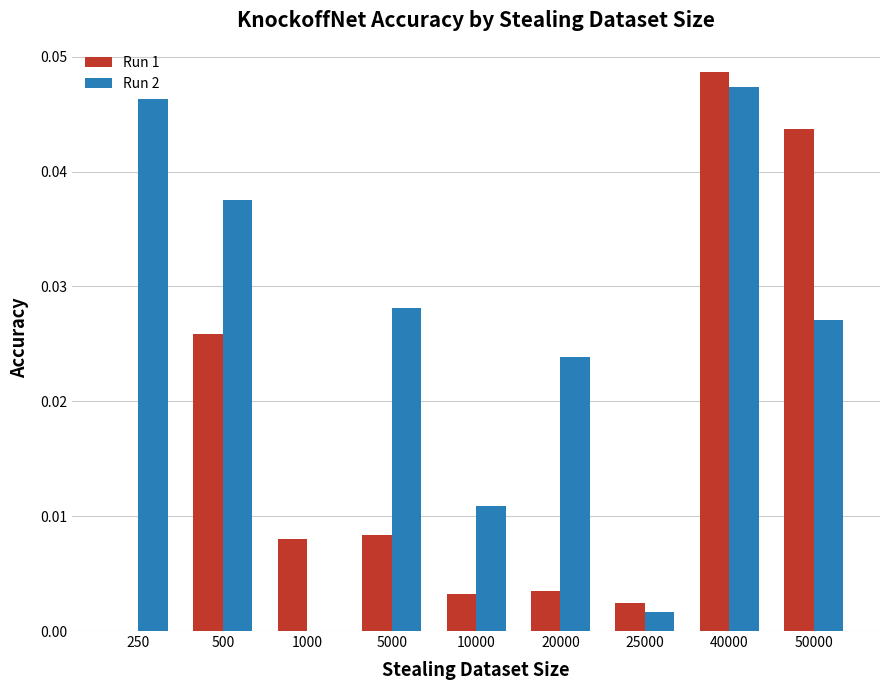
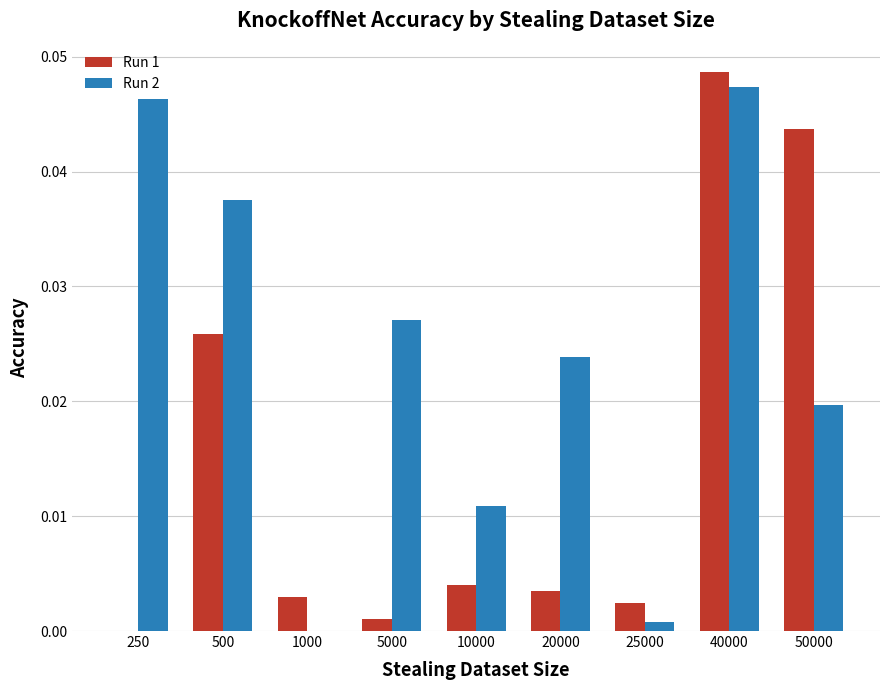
Run 1, 1000: 0.0080 -> 0.0029
Run 1, 5000: 0.0084 -> 0.0010
Run 2, 5000: 0.0281 -> 0.0270
Run 1, 10000: 0.0032 -> 0.0040
Run 2, 25000: 0.0017 -> 0.0008
Run 2, 50000: 0.0271 -> 0.0196
